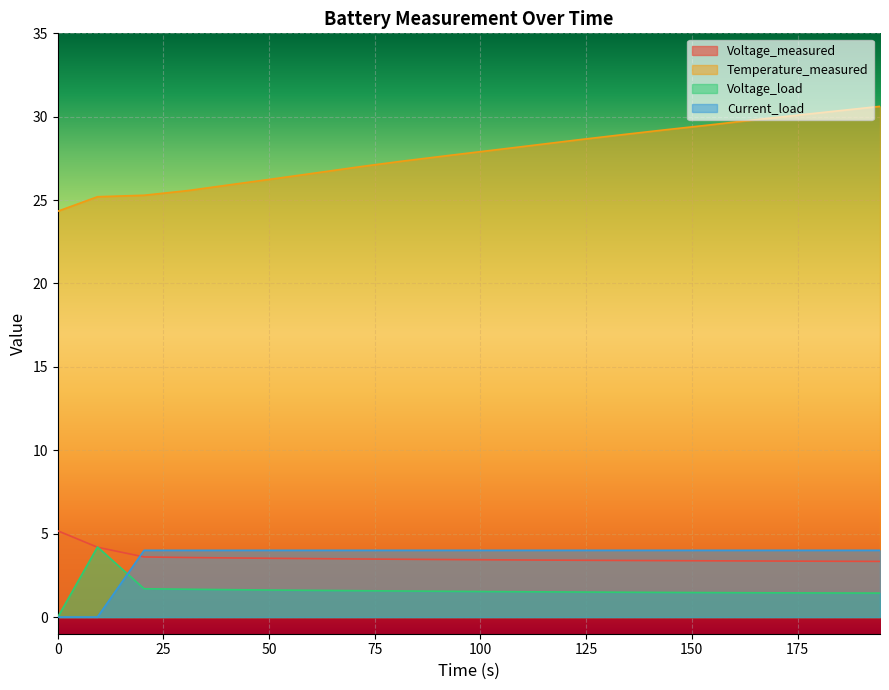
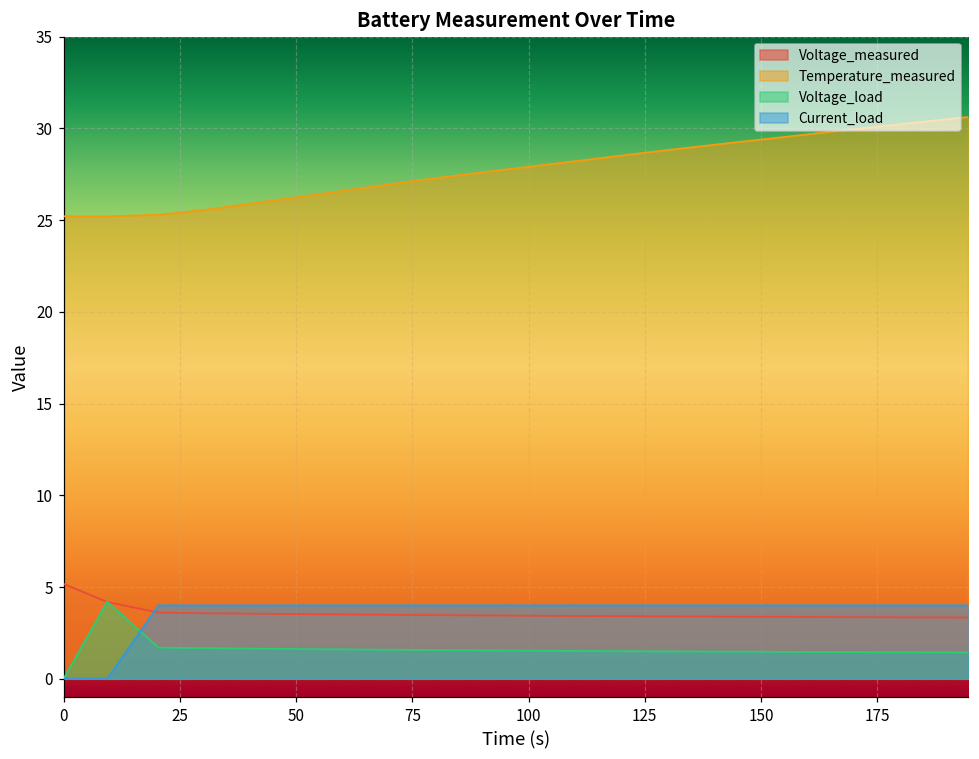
Temperature_measured, 0: 24.3 -> 25.2
